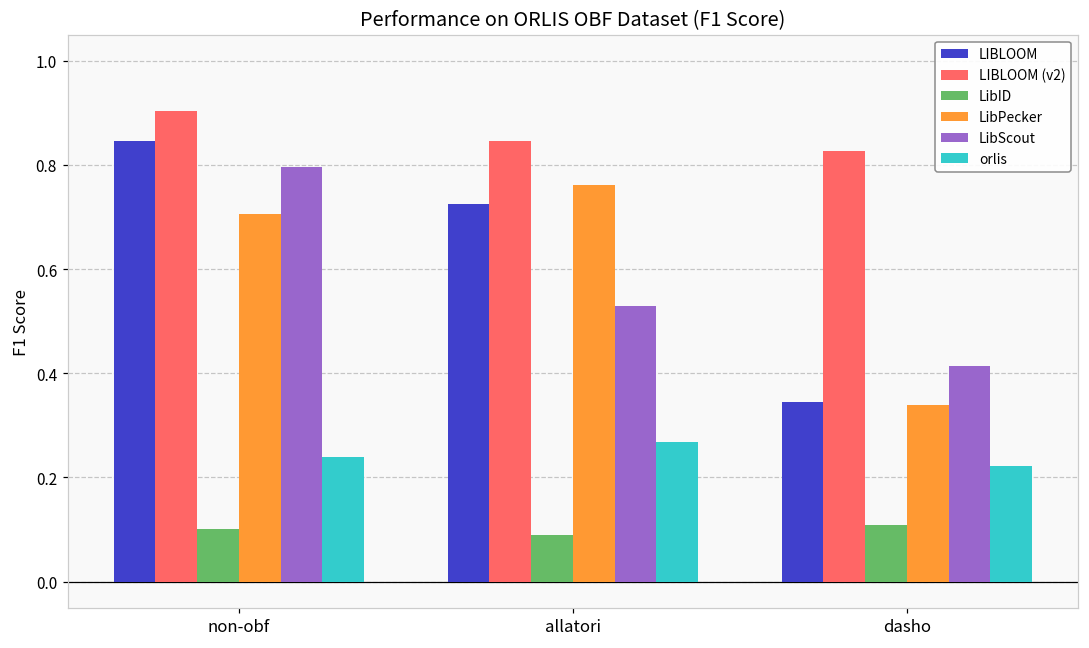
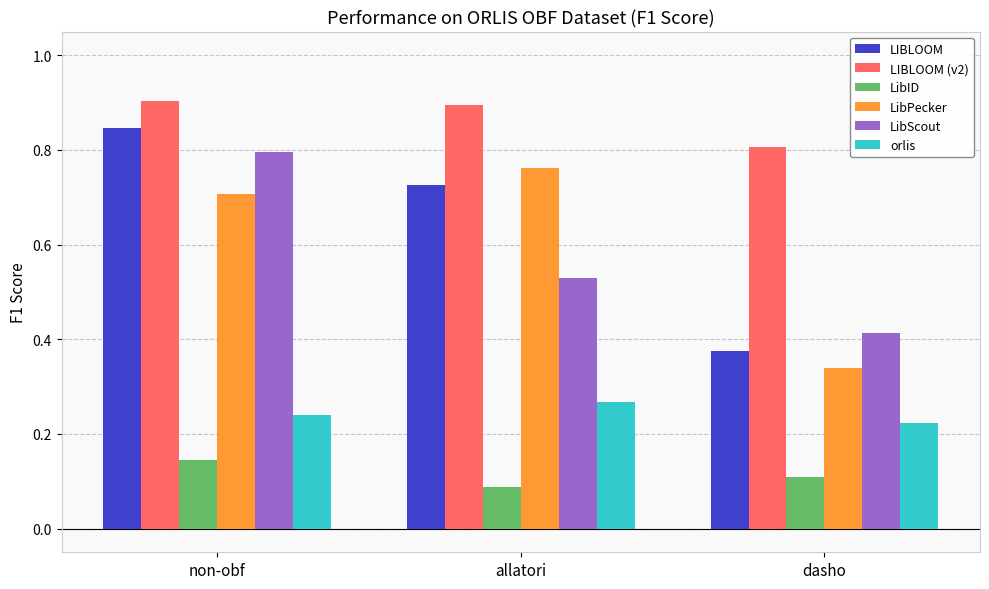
LibID, non-obf: 0.10 -> 0.15
LIBLOOM (v2), allatori: 0.85 -> 0.89
LIBLOOM, dasho: 0.34 -> 0.37
LIBLOOM (v2), dasho: 0.83 -> 0.81
